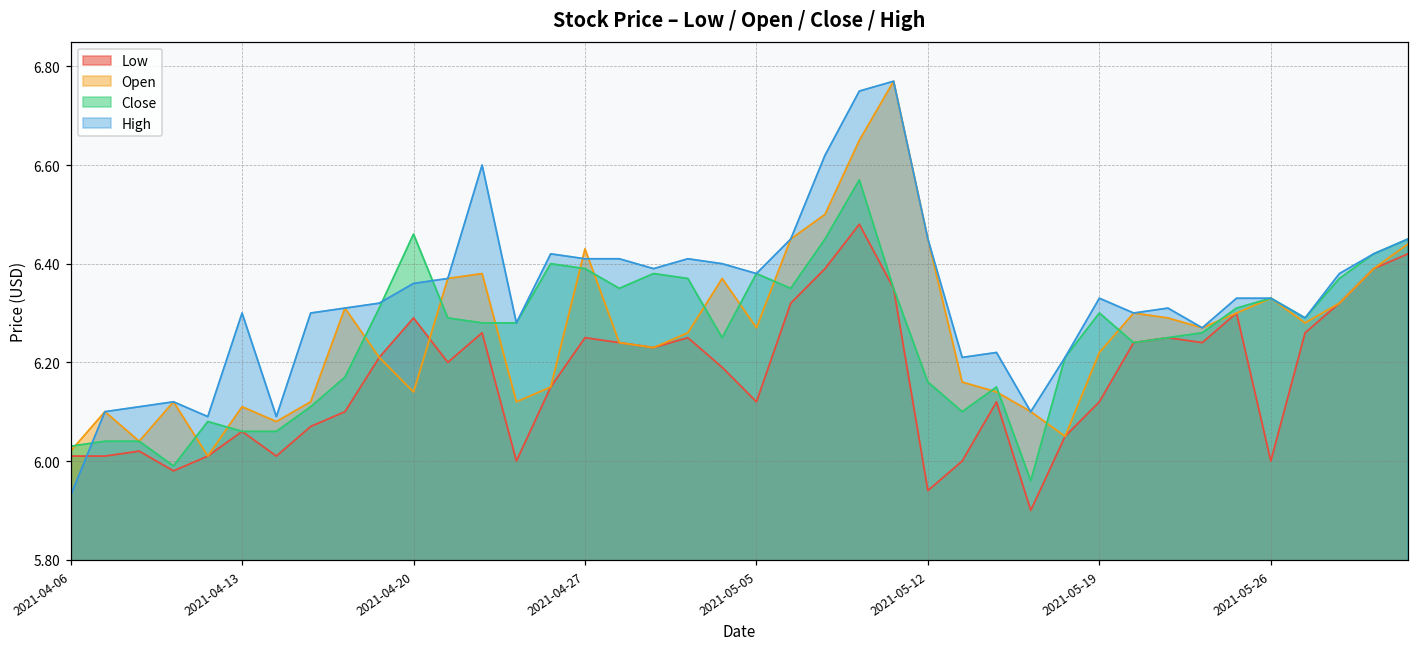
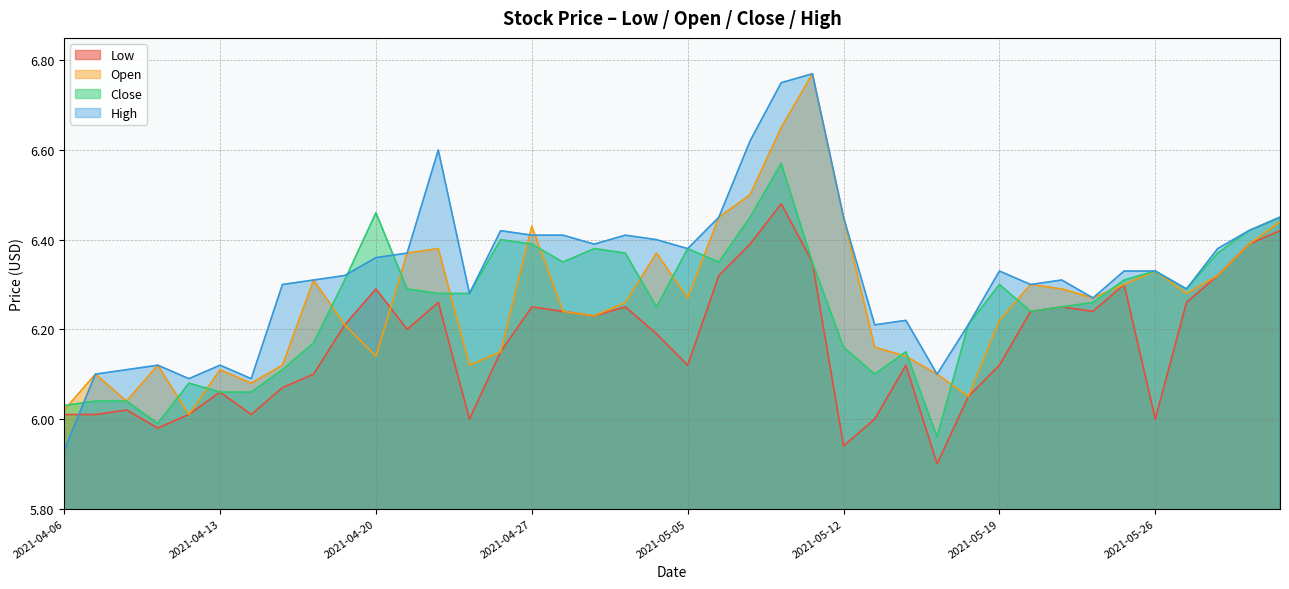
High, 2021-04-13: 6.30 -> 6.12
